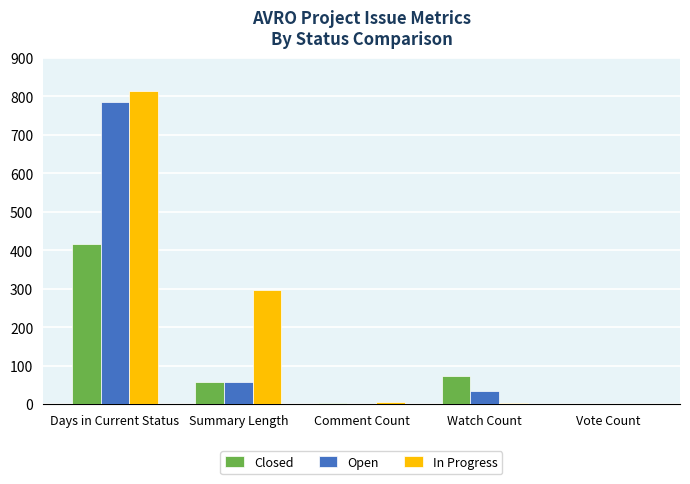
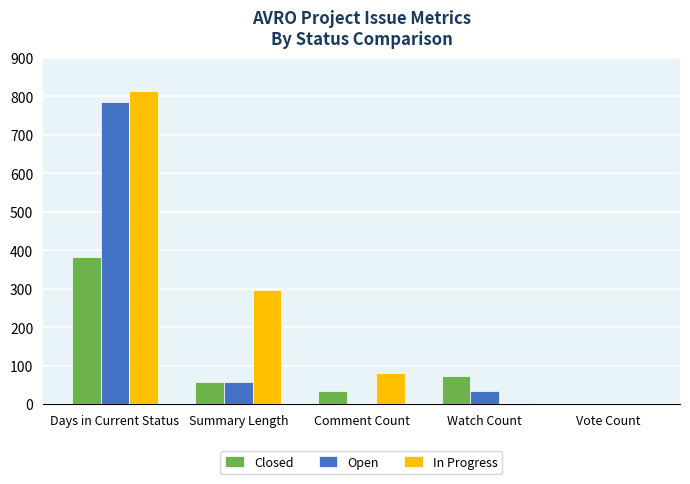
Closed, Days in Current Status: 420 -> 380
Closed, Comment Count: 0 -> 30
In Progress, Comment Count: 10 -> 80
